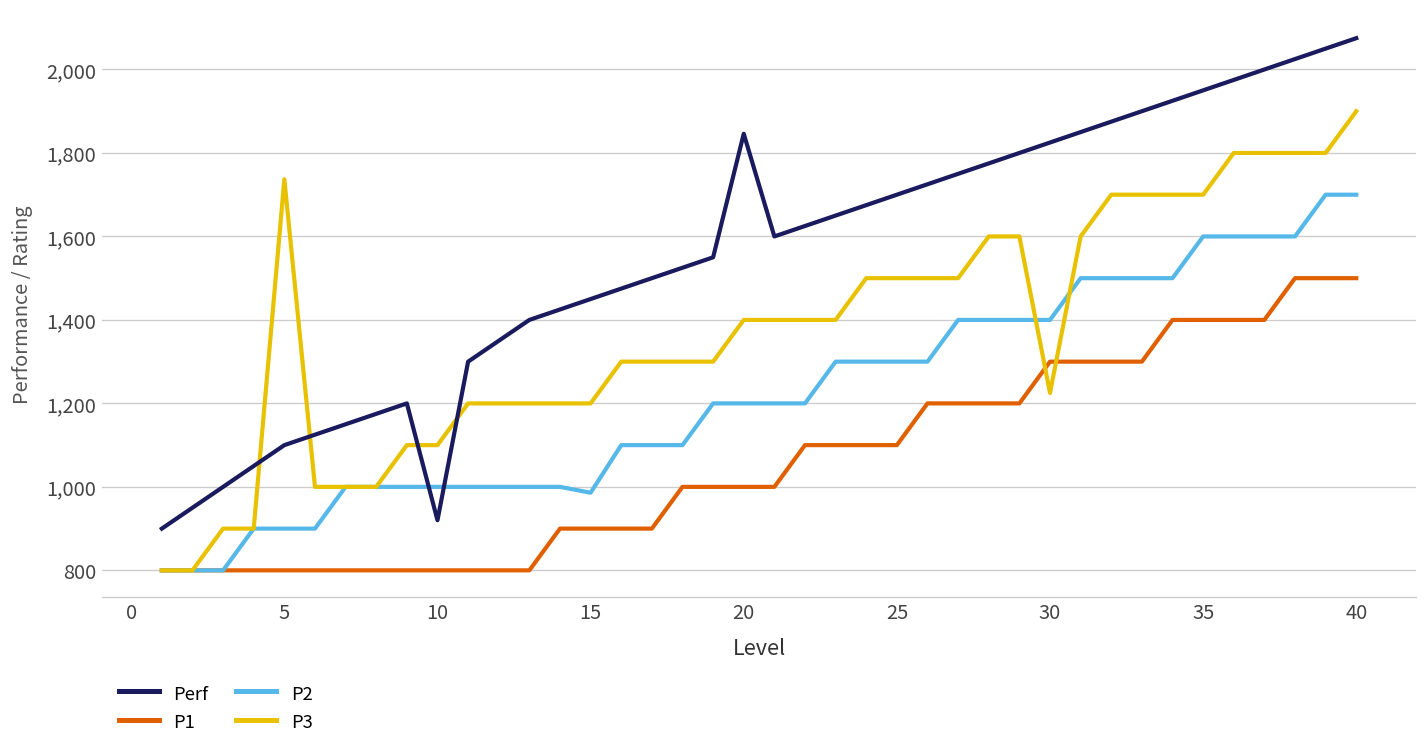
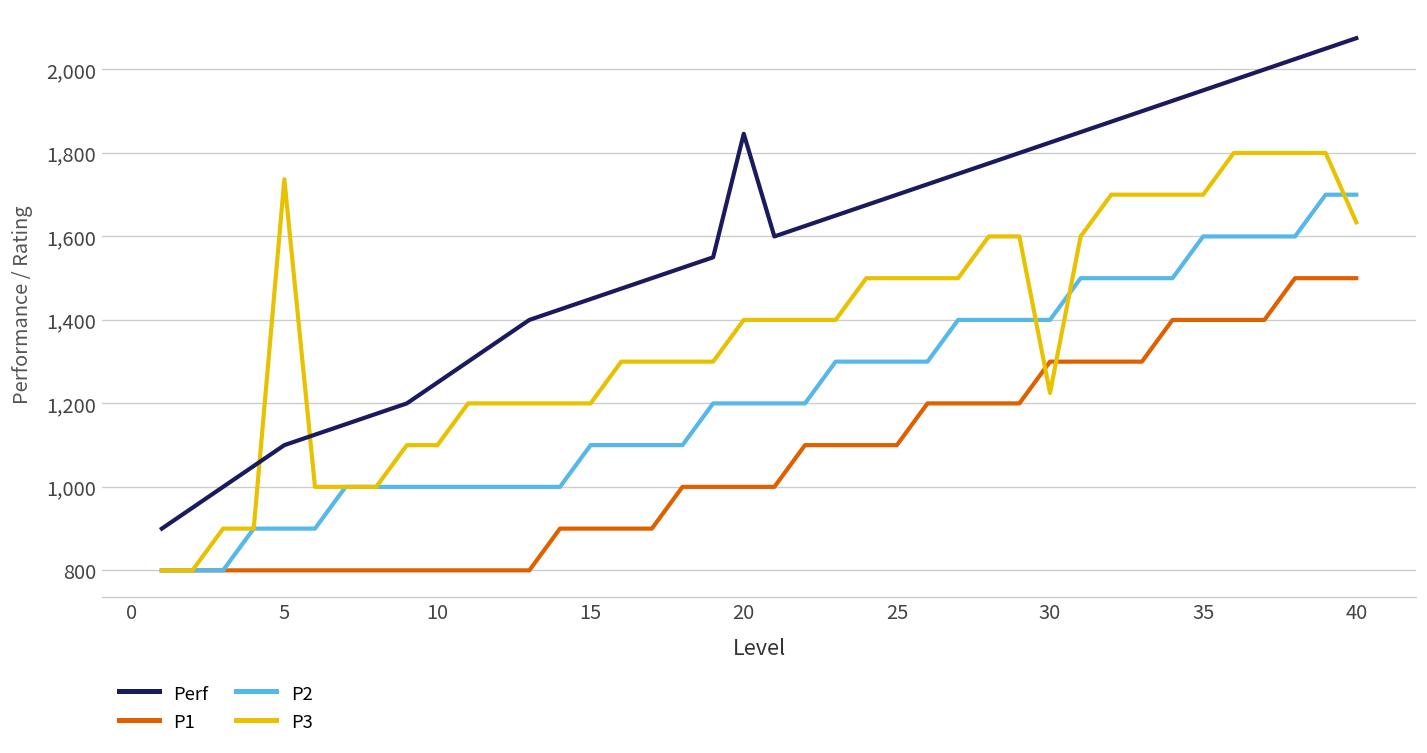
Perf, 10: 920 -> 1,250
P2, 15: 990 -> 1,100
P3, 40: 1,900 -> 1,630
